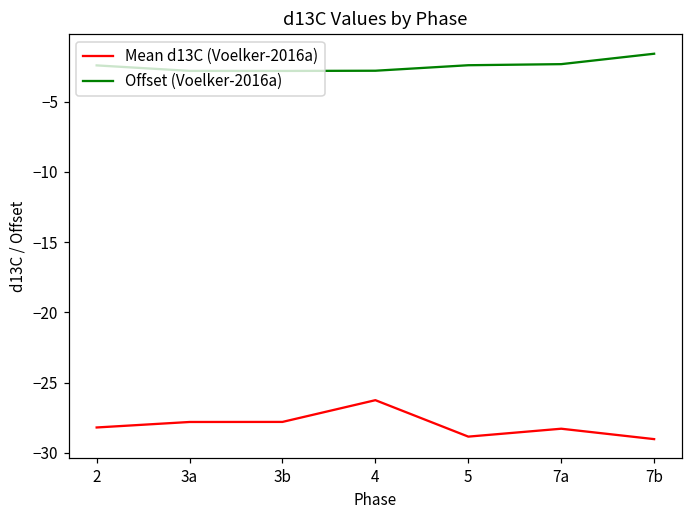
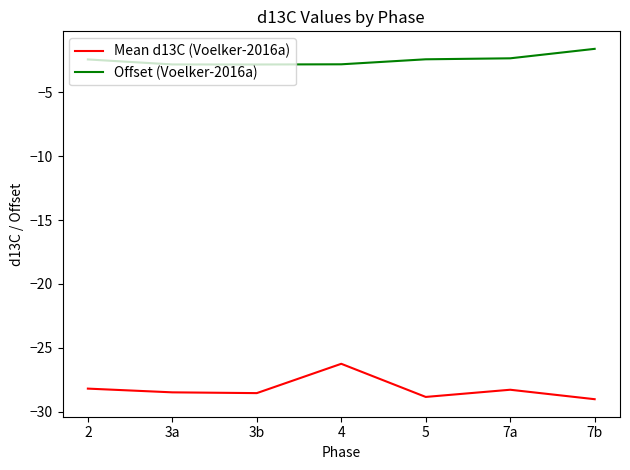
Mean d13C (Voelker-2016a), 3a: -27.8 -> -28.5
Mean d13C (Voelker-2016a), 3b: -27.8 -> -28.6
